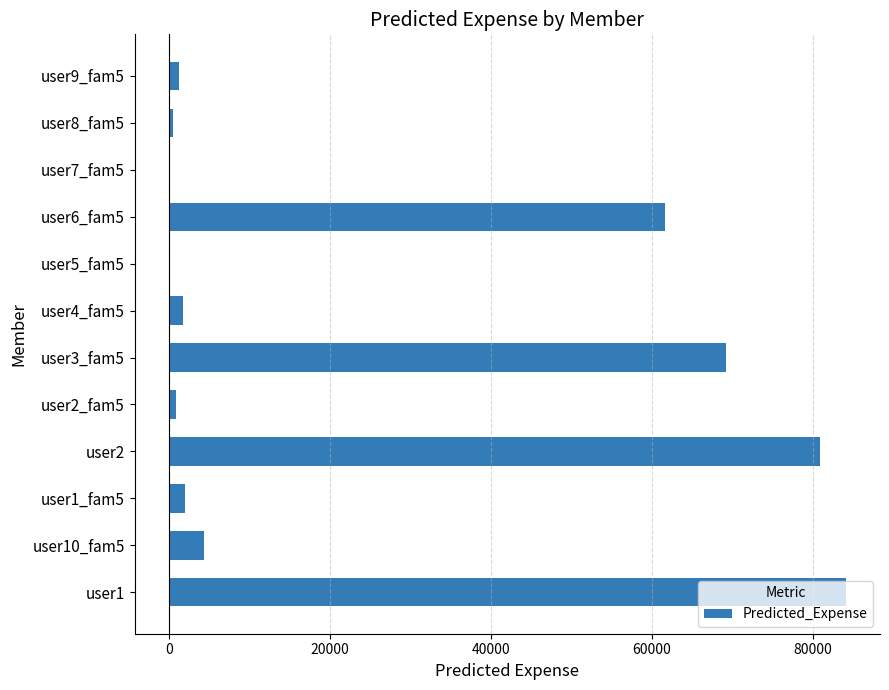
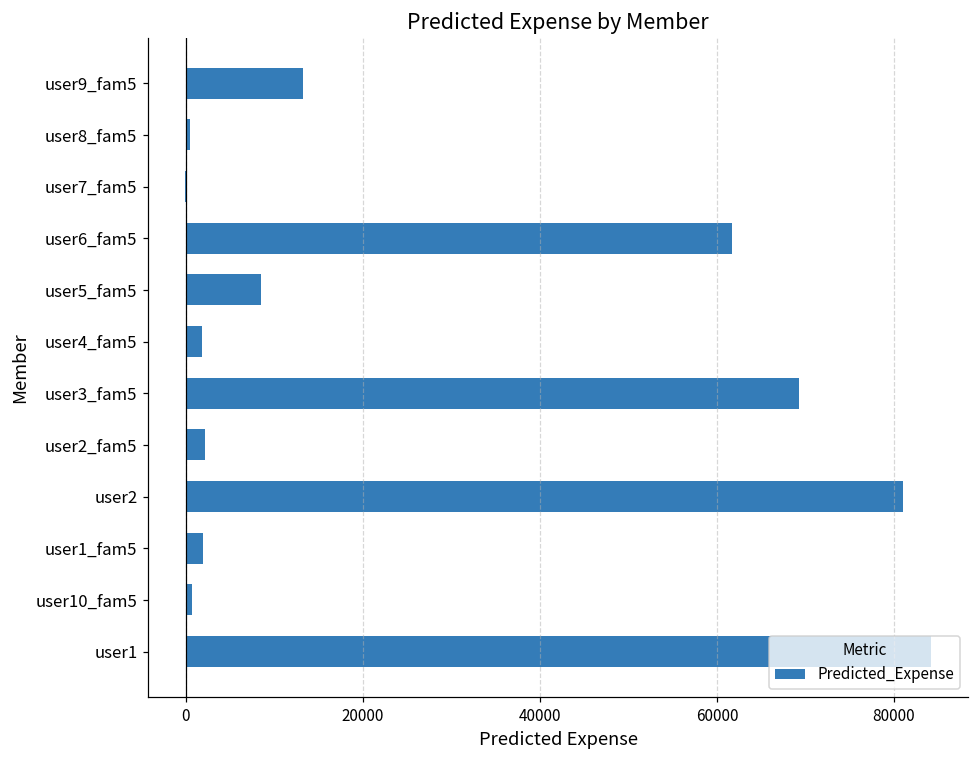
user9_fam5: 1000 -> 13000
user5_fam5: 0 -> 9000
user2_fam5: 1000 -> 2000
user10_fam5: 4000 -> 1000
